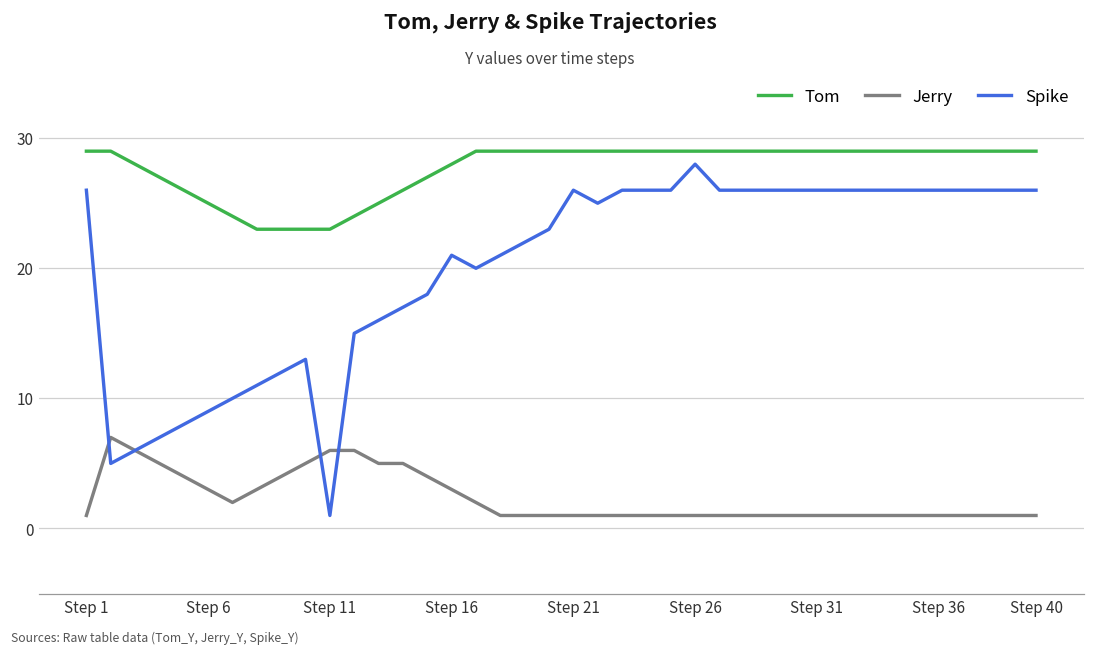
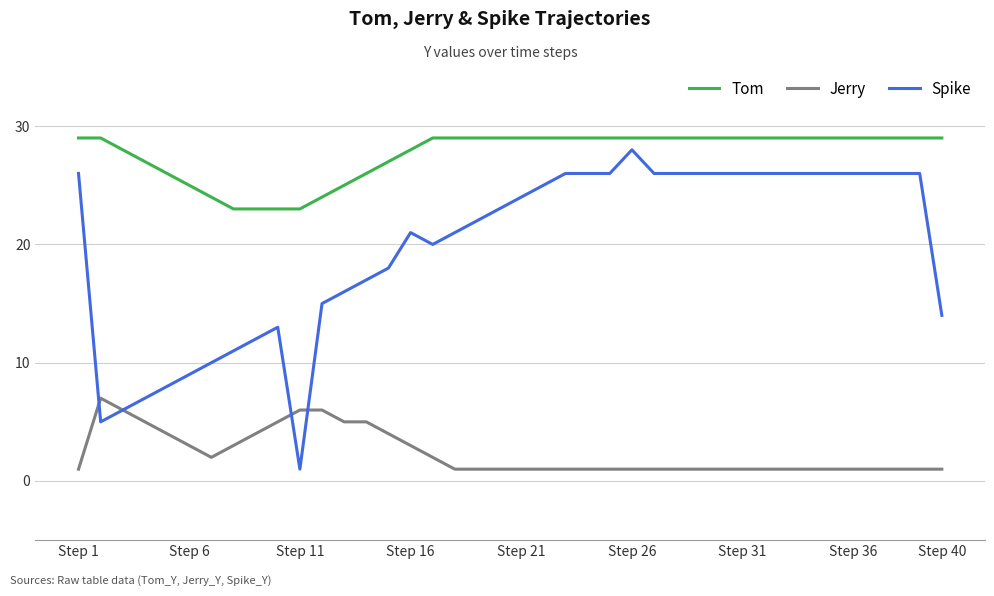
Spike, Step 21: 26 -> 24
Spike, Step 40: 26 -> 14
